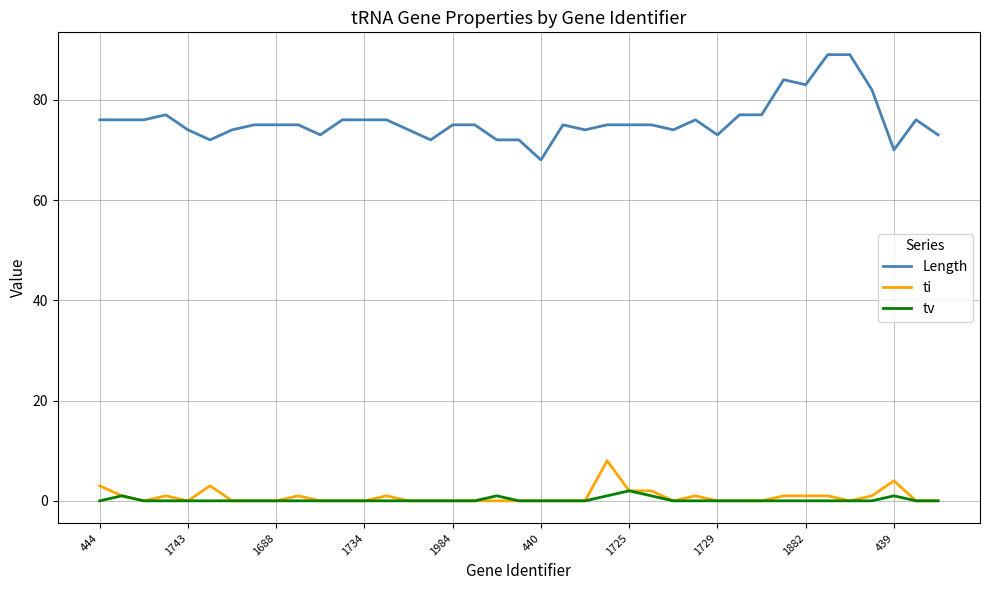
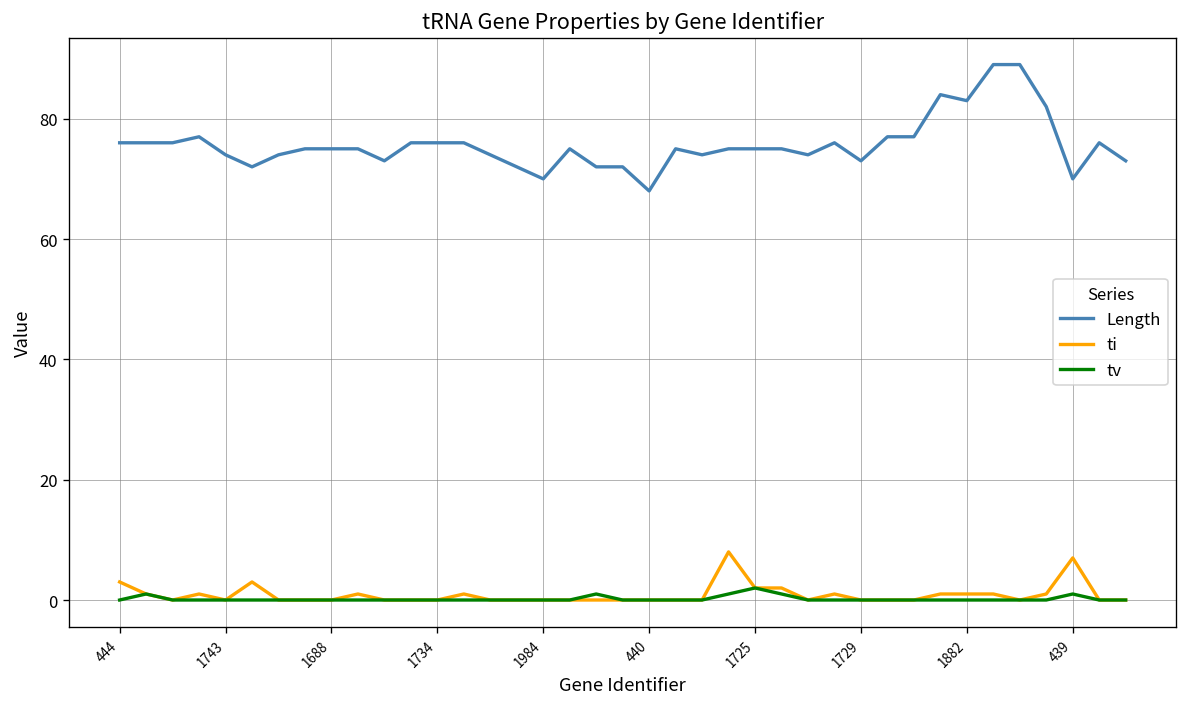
Length, 1984: 75 -> 70
ti, 439: 4 -> 7
